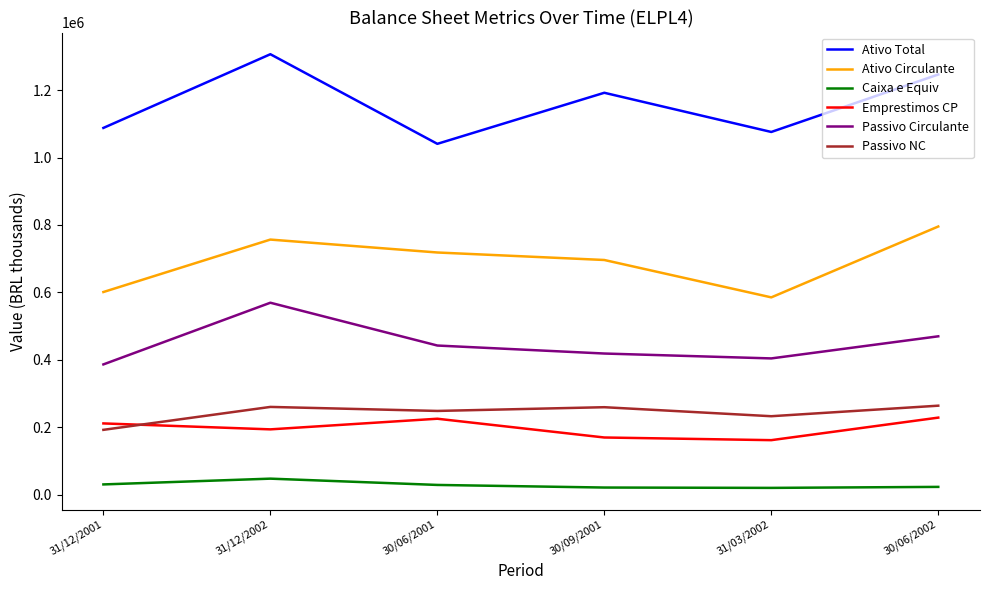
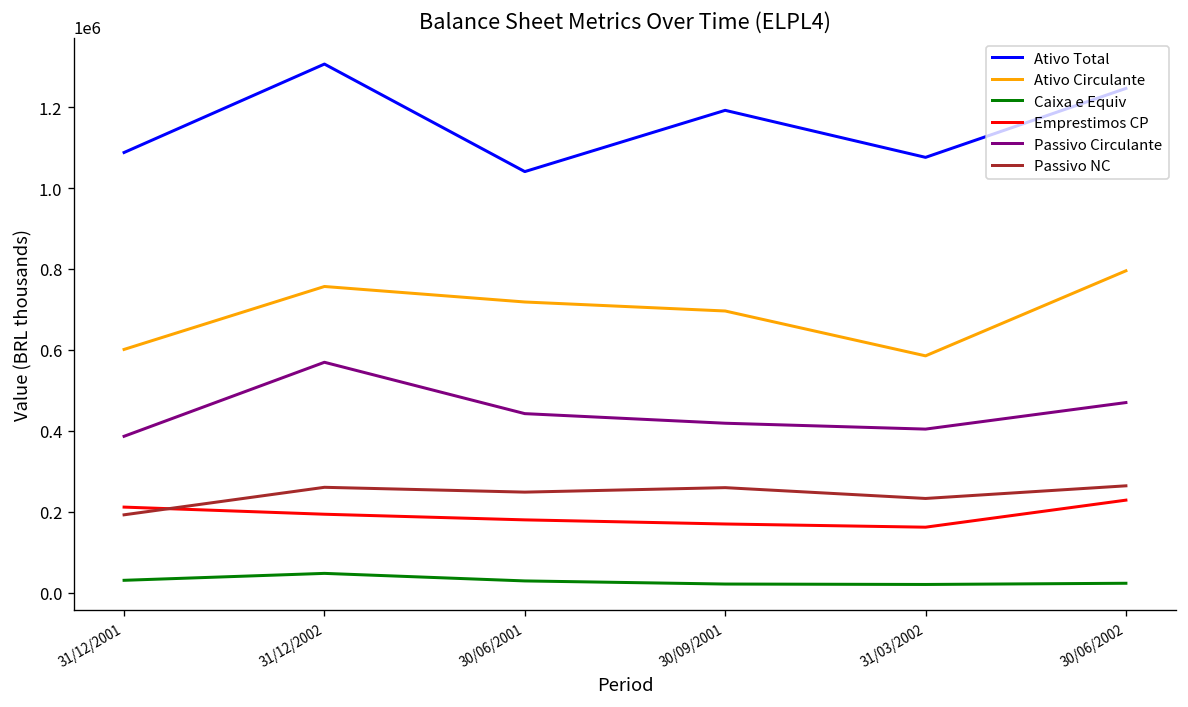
Emprestimos CP, 30/06/2001: 230000 -> 180000
